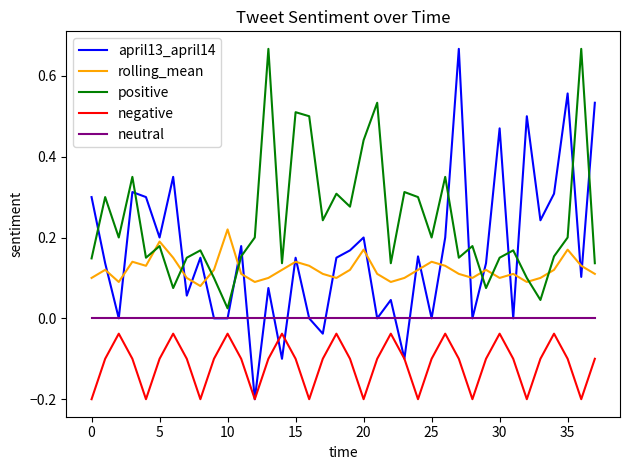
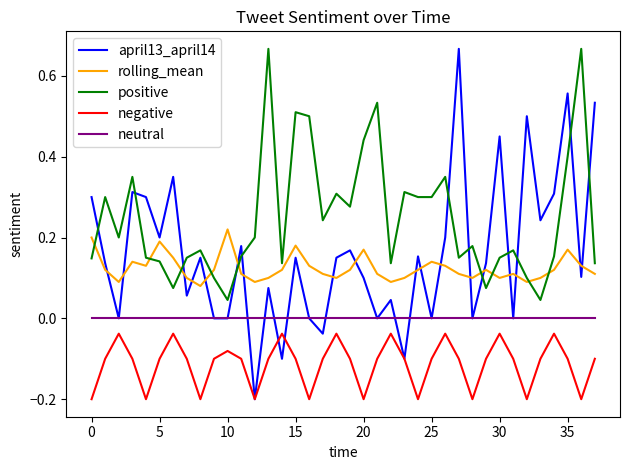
rolling_mean, 0: 0.1 -> 0.2
positive, 5: 0.18 -> 0.14
positive, 10: 0.02 -> 0.05
negative, 10: -0.04 -> -0.08
rolling_mean, 15: 0.14 -> 0.18
april13_april14, 20: 0.2 -> 0.1
positive, 25: 0.2 -> 0.3
april13_april14, 30: 0.47 -> 0.45
positive, 35: 0.2 -> 0.4
